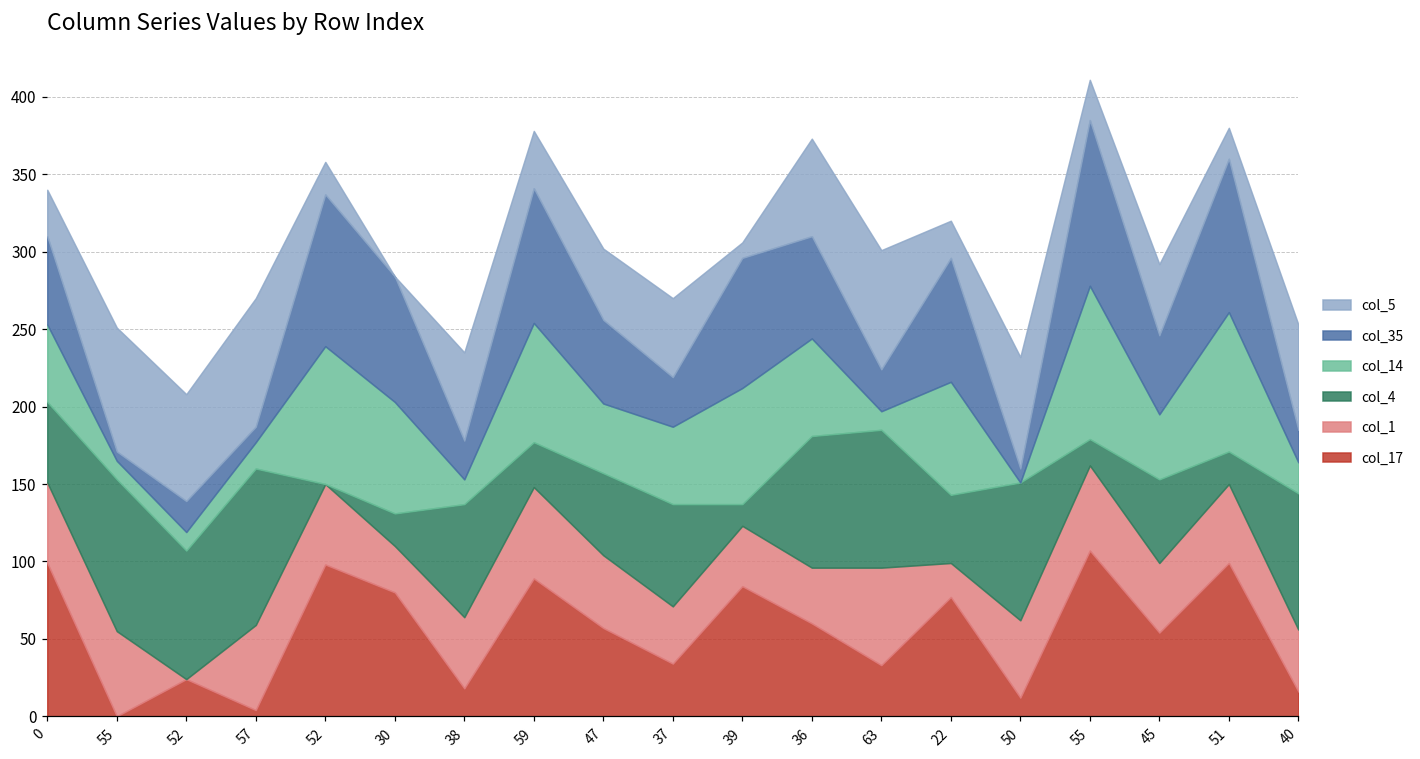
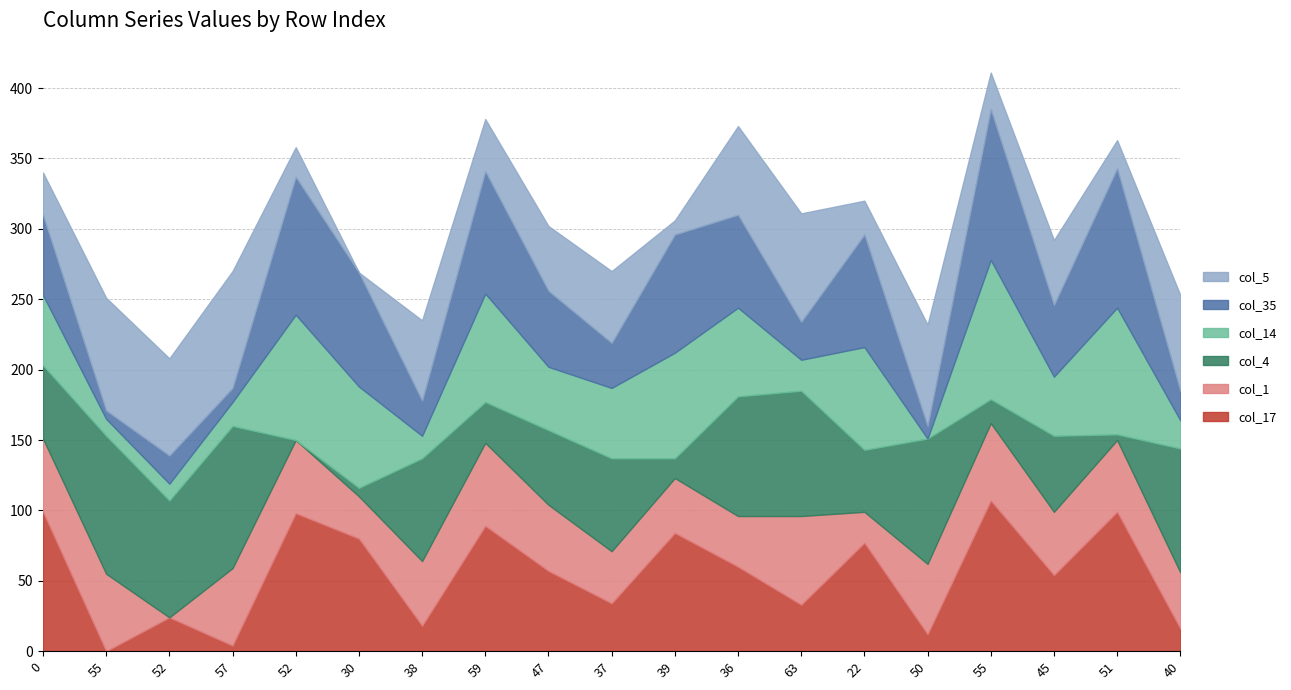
col_4, 30: 21 -> 6
col_14, 63: 12 -> 22
col_4, 51: 21 -> 4
